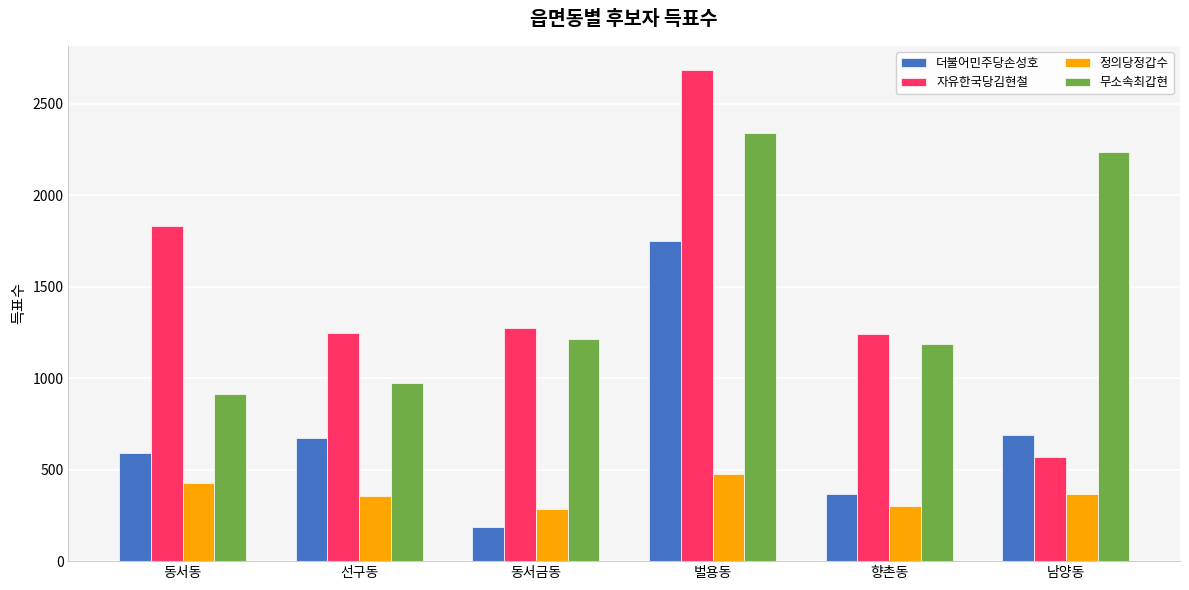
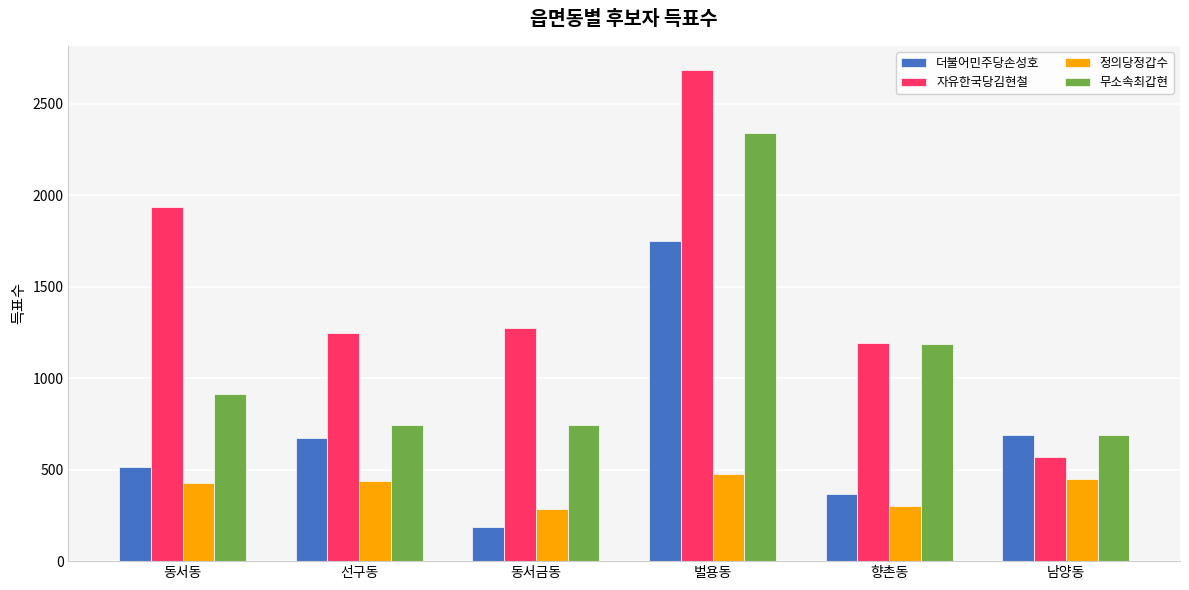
더불어민주당손성호, 동서동: 590 -> 510
자유한국당김현철, 동서동: 1830 -> 1930
정의당정갑수, 선구동: 350 -> 440
무소속최갑현, 선구동: 970 -> 740
무소속최갑현, 동서금동: 1210 -> 750
자유한국당김현철, 향촌동: 1240 -> 1190
정의당정갑수, 남양동: 370 -> 450
무소속최갑현, 남양동: 2240 -> 690
